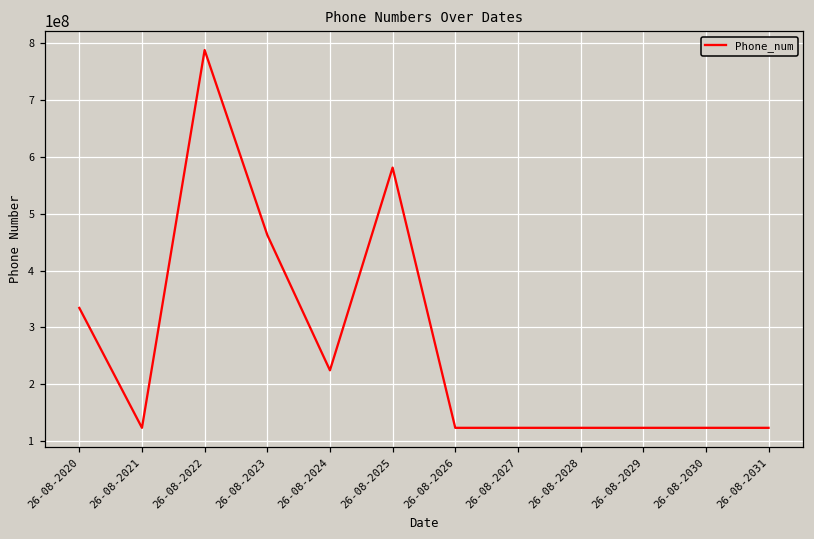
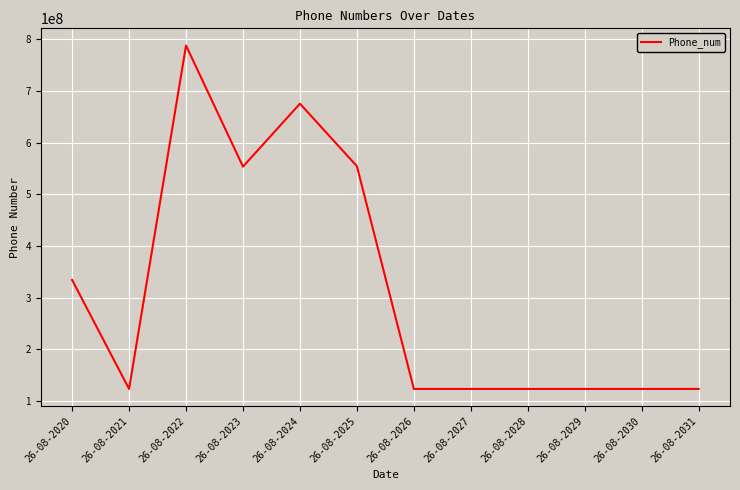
26-08-2023: 460000000 -> 550000000
26-08-2024: 220000000 -> 680000000
26-08-2025: 580000000 -> 550000000
